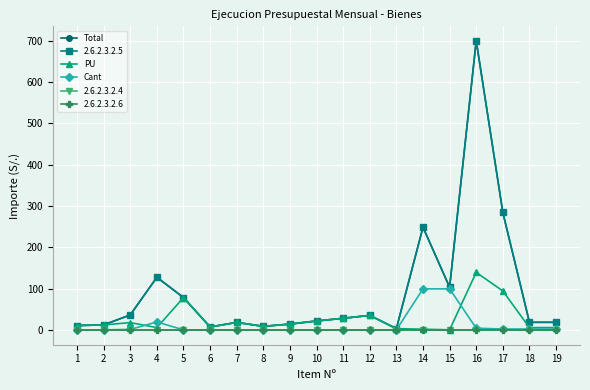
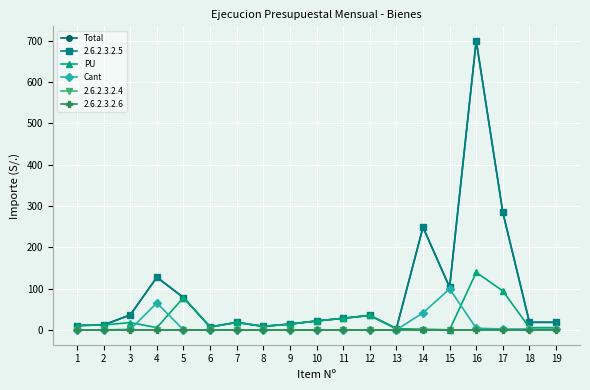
Cant, 4: 20 -> 70
Cant, 14: 100 -> 40
